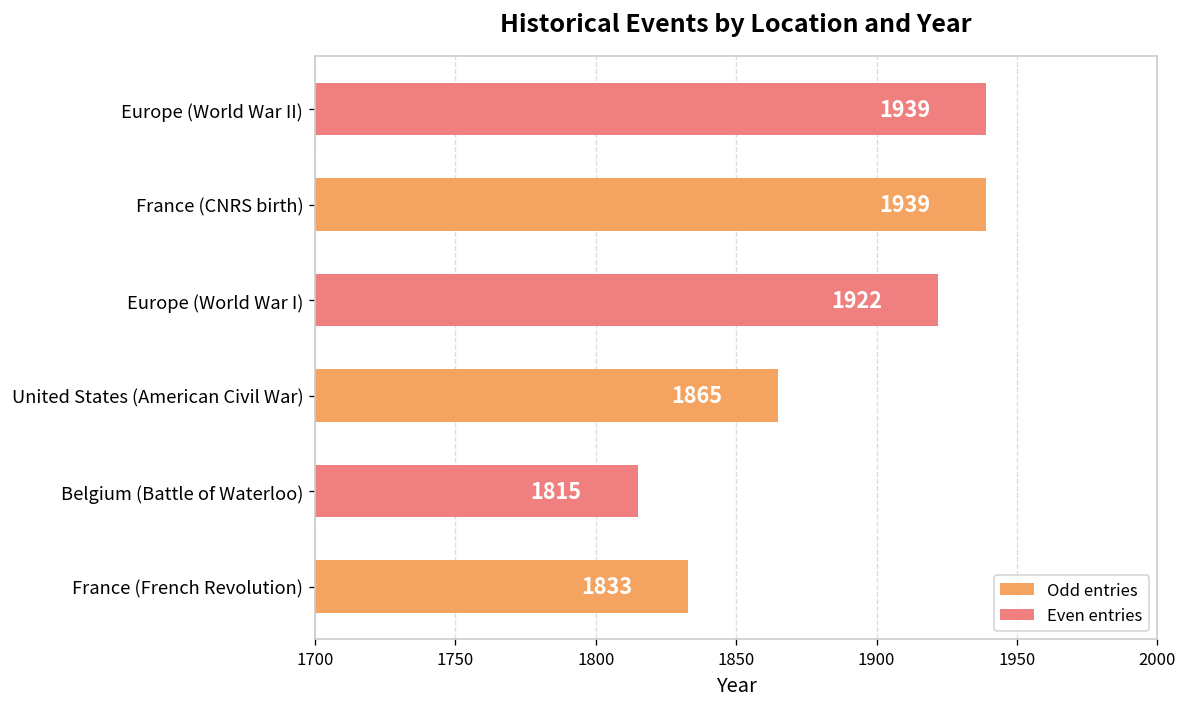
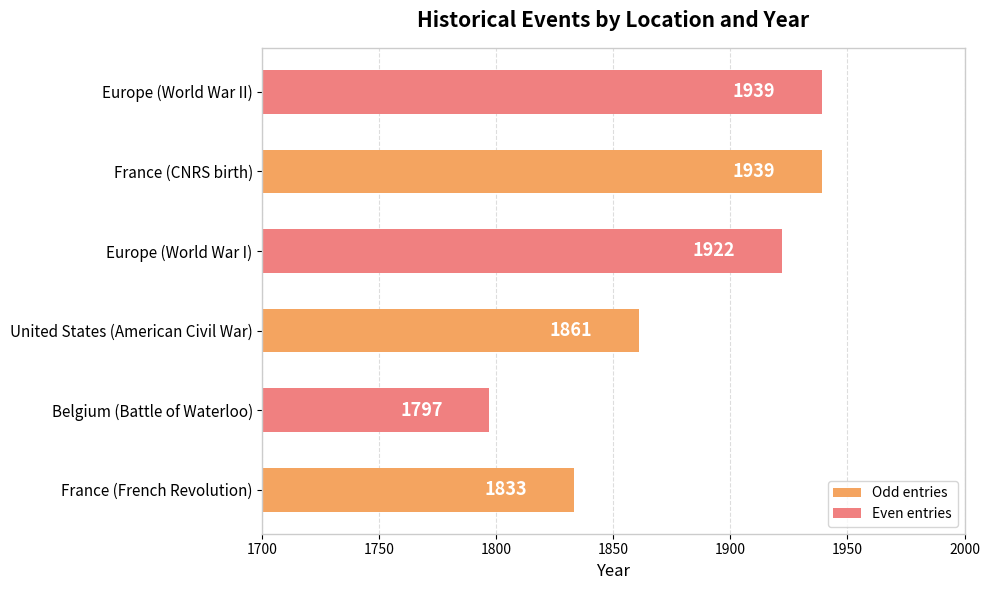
United States (American Civil War): 1865 -> 1861
Belgium (Battle of Waterloo): 1815 -> 1797
